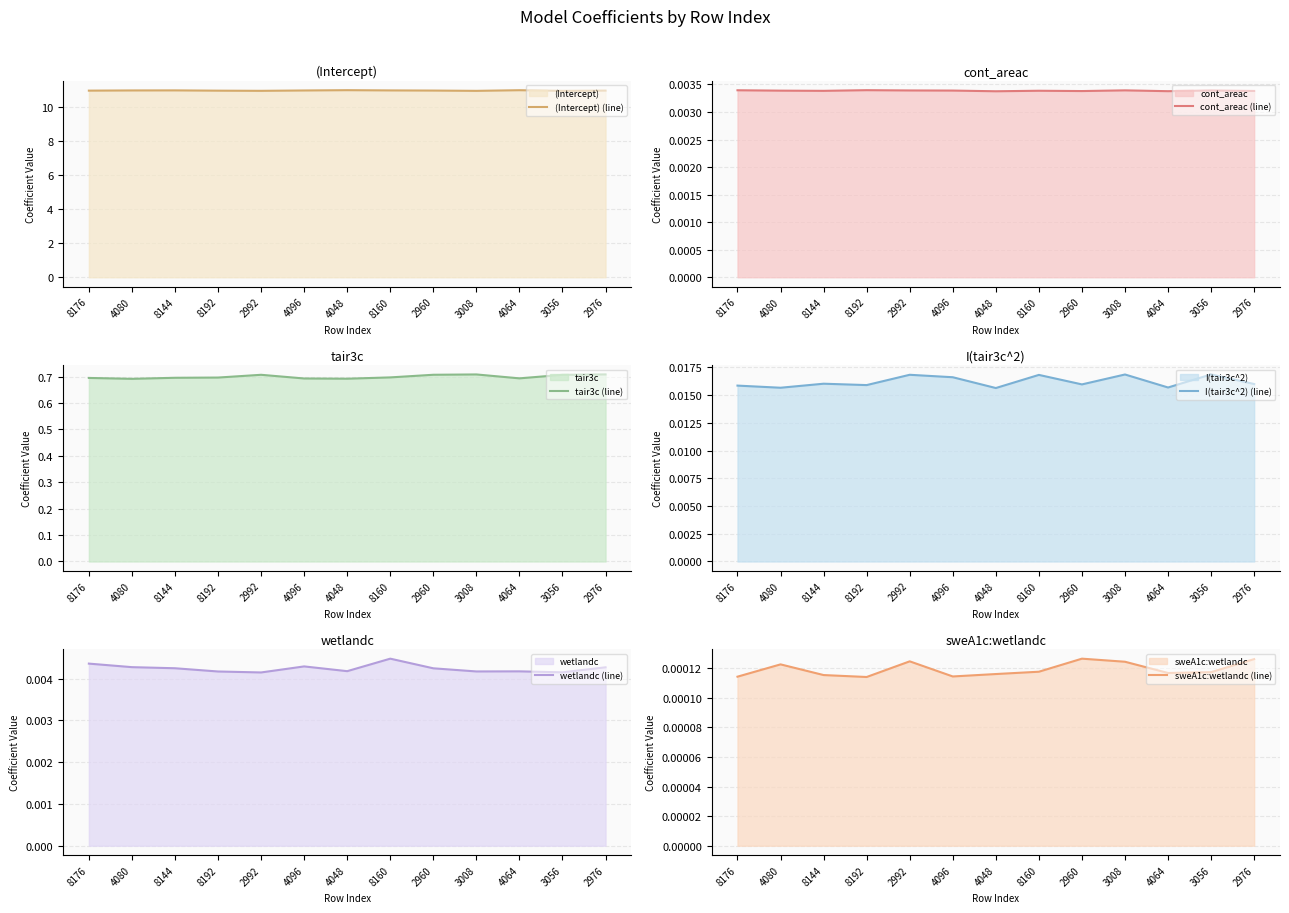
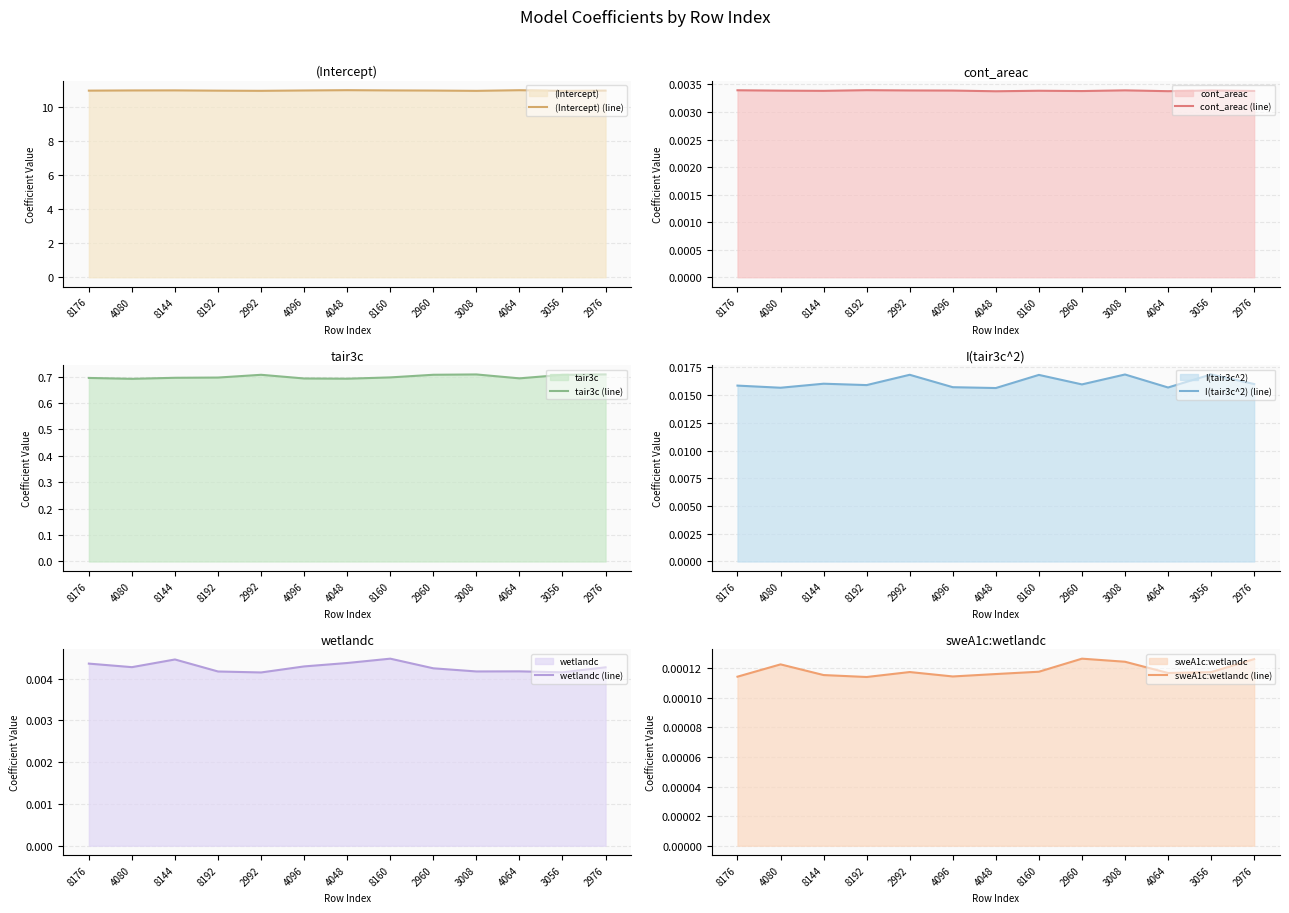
I(tair3c^2), 4096: 0.0166 -> 0.0157
wetlandc, 8144: 0.0042 -> 0.0045
wetlandc, 4048: 0.0042 -> 0.0044
sweA1c:wetlandc, 2992: 0.000125 -> 0.000118
